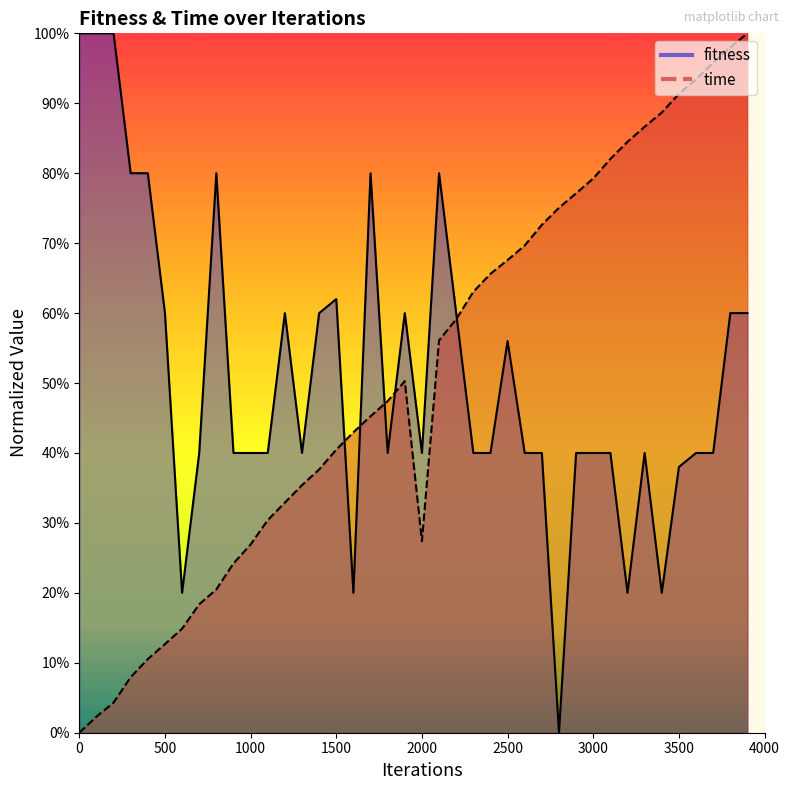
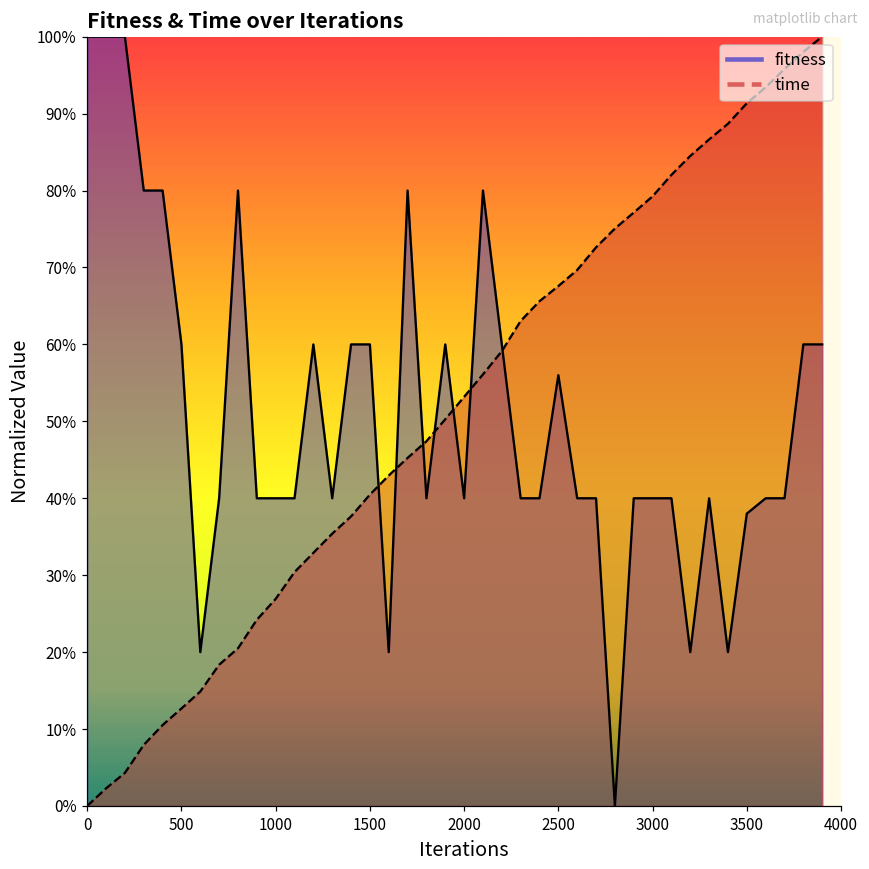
fitness, 1500: 62% -> 60%
time, 2000: 27% -> 53%
